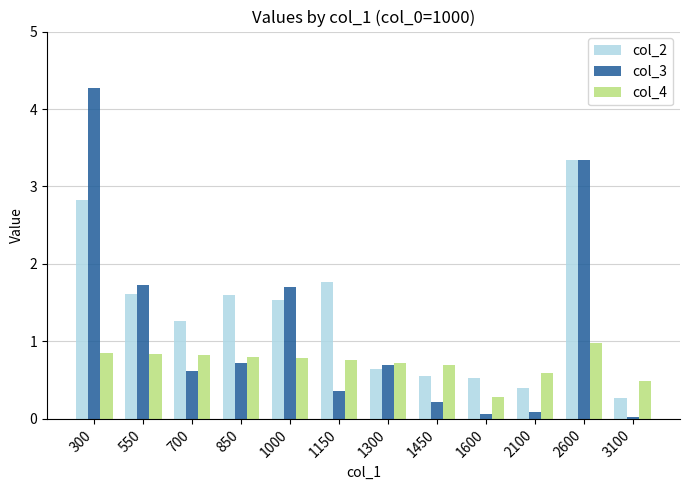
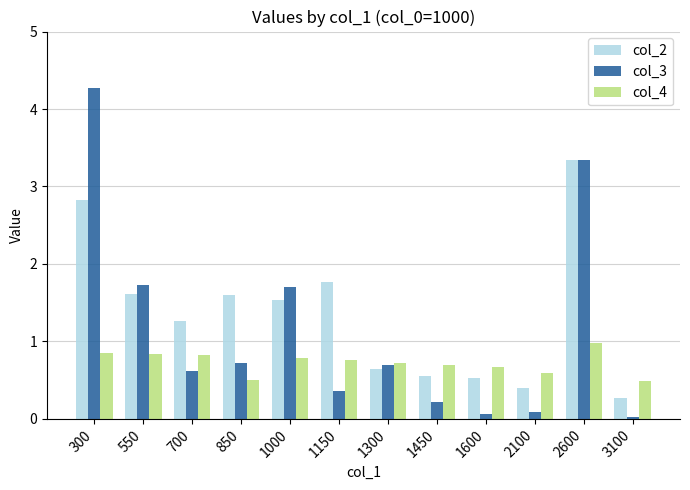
col_4, 850: 0.8 -> 0.5
col_4, 1600: 0.3 -> 0.7
